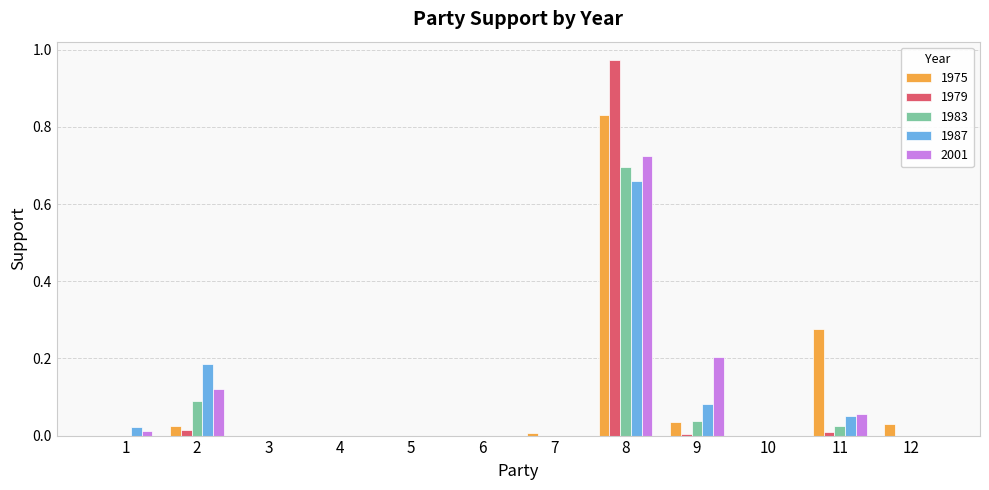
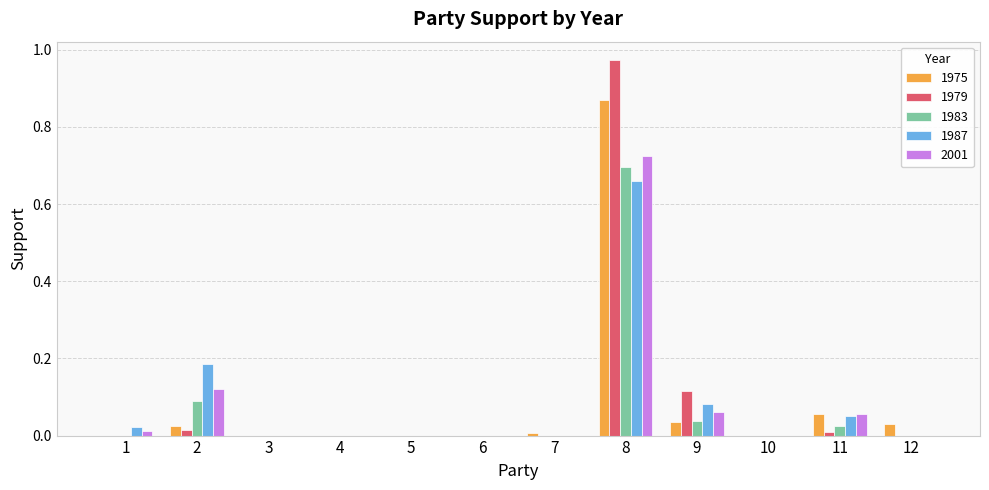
1975, 8: 0.83 -> 0.87
1979, 9: 0.01 -> 0.12
2001, 9: 0.20 -> 0.06
1975, 11: 0.28 -> 0.06
